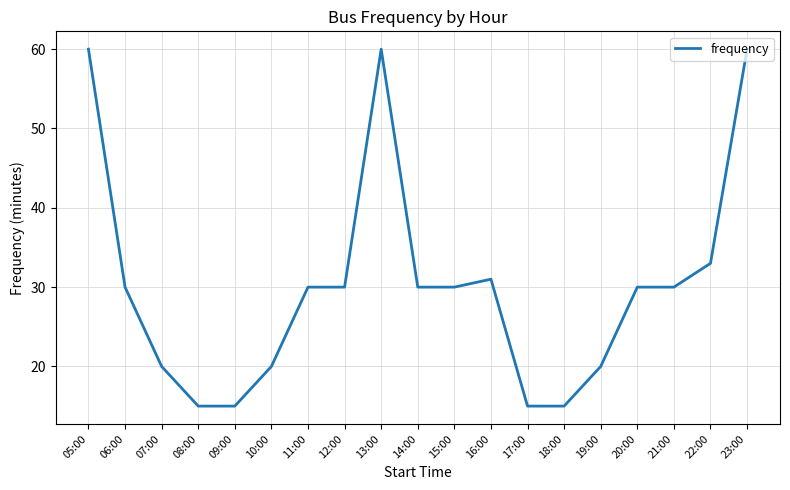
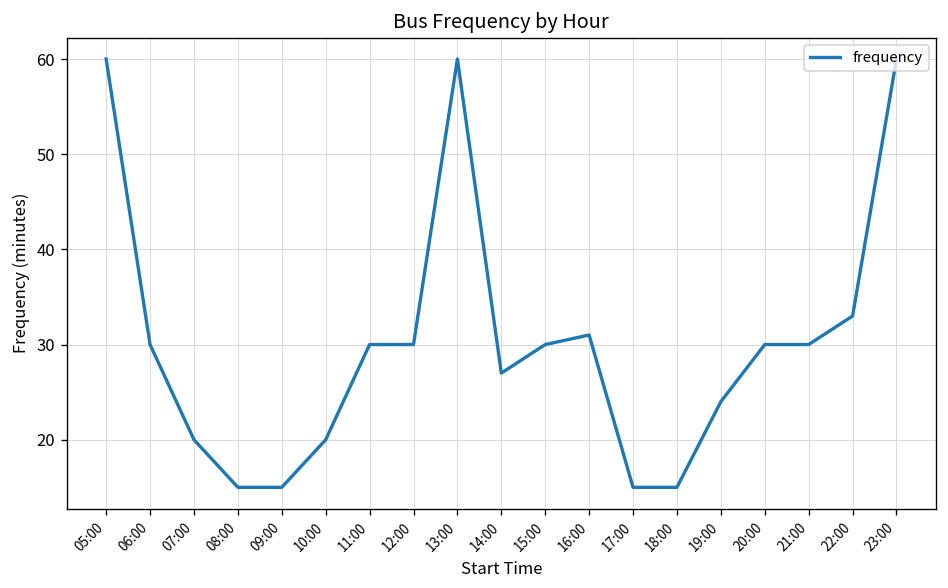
14:00: 30 -> 27
19:00: 20 -> 24
